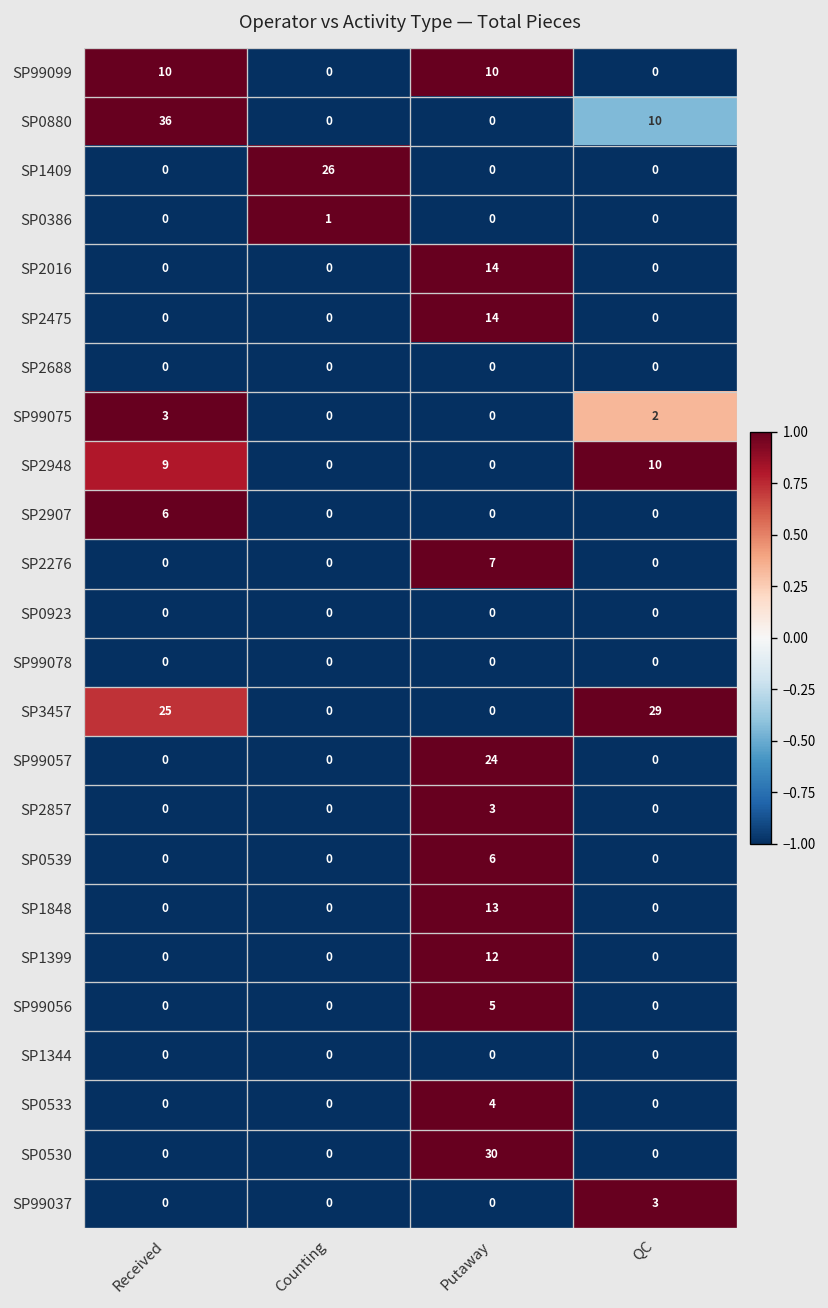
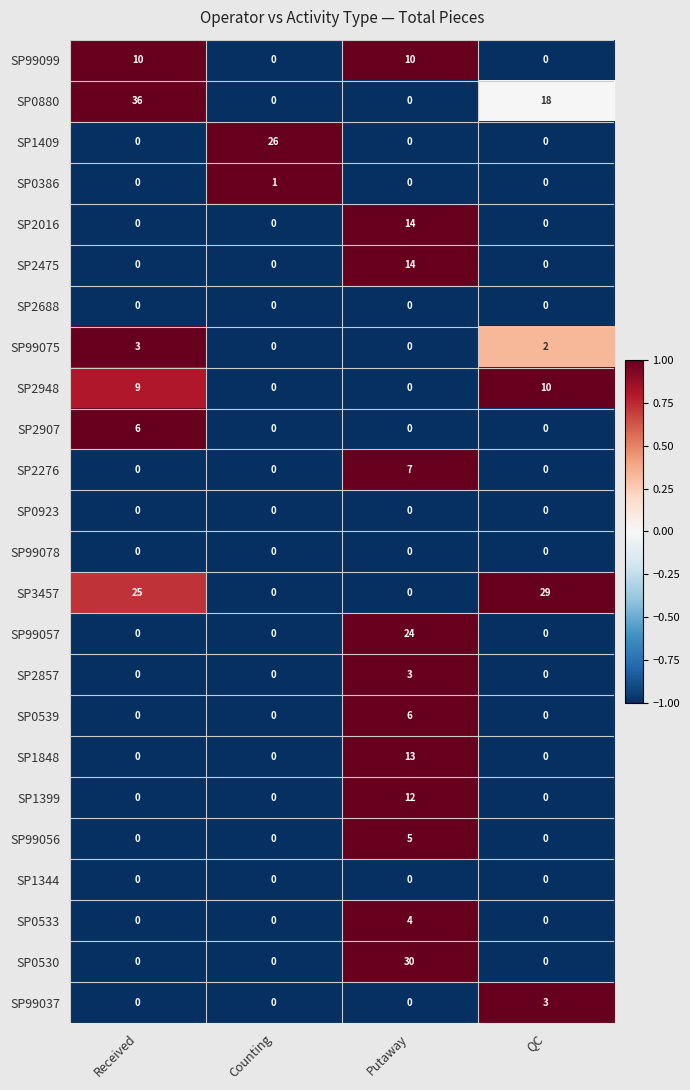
SP0880, QC: 10 -> 18
